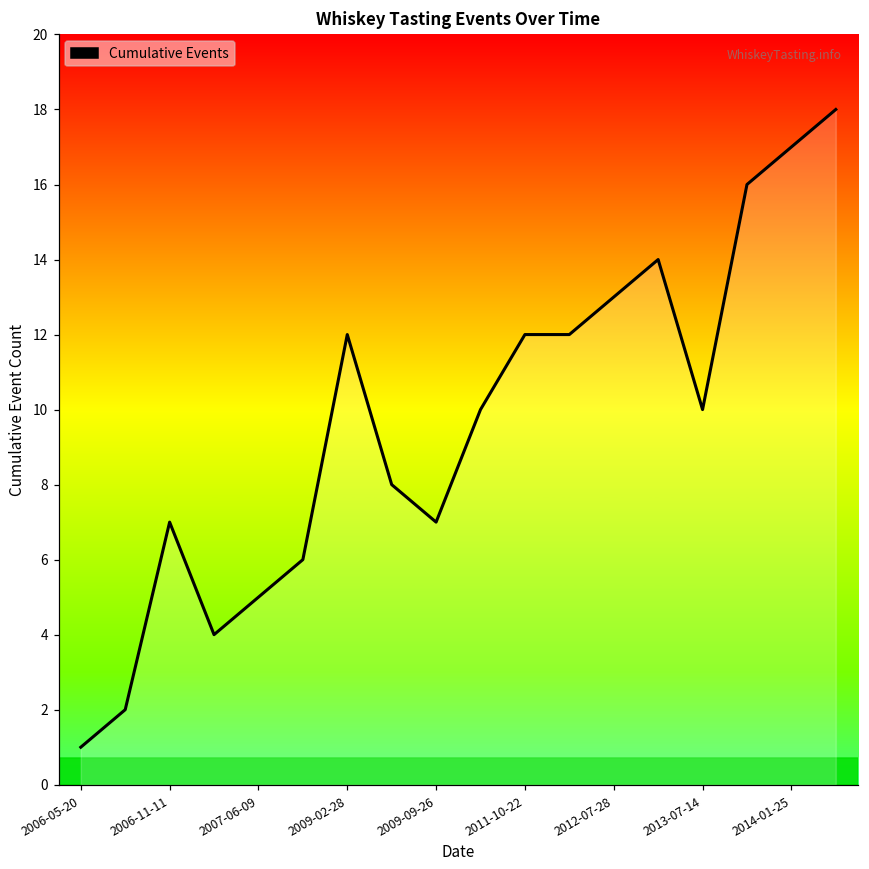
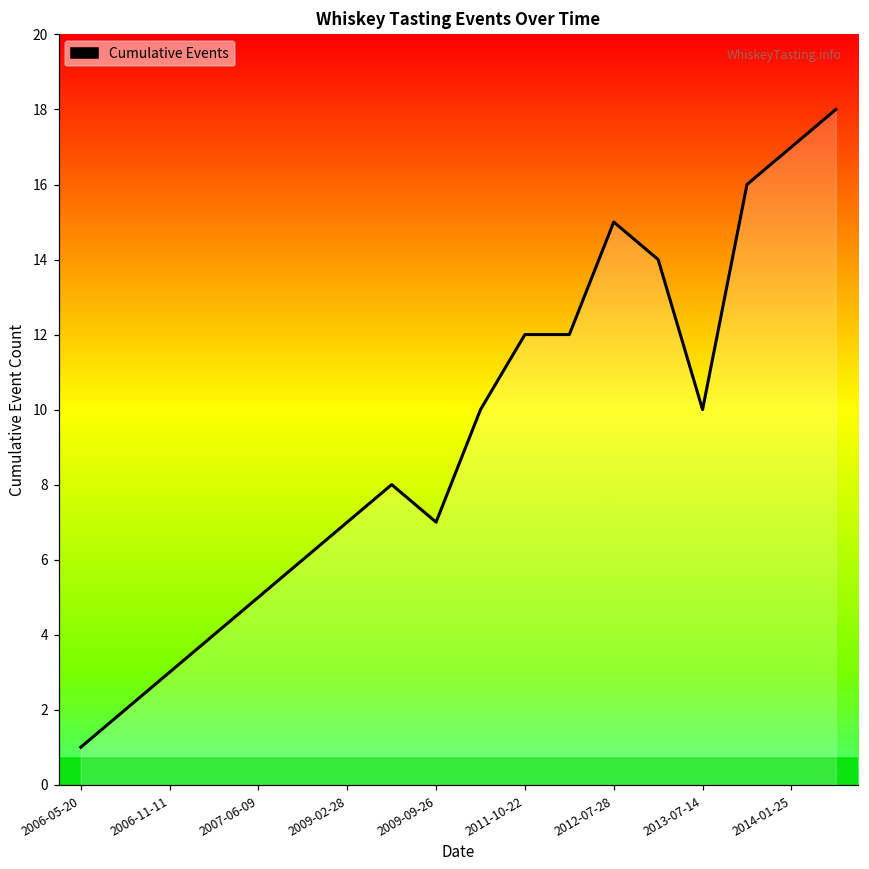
2006-11-11: 7 -> 3
2009-02-28: 12 -> 7
2012-07-28: 13 -> 15
